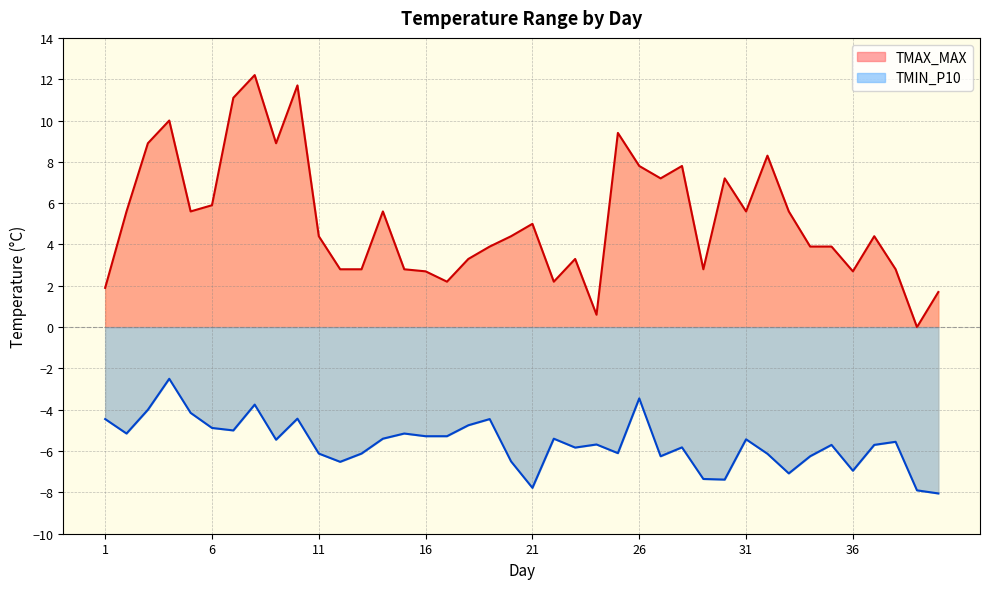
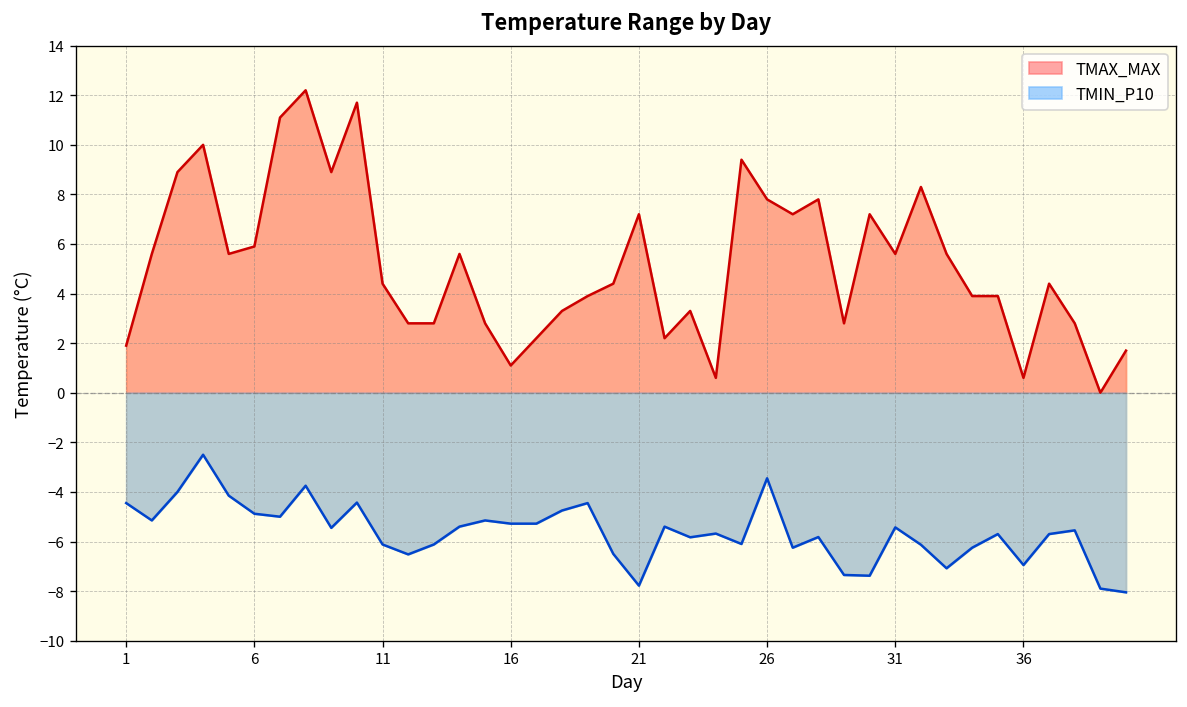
TMAX_MAX, 16: 2.7 -> 1.1
TMAX_MAX, 21: 5.0 -> 7.2
TMAX_MAX, 36: 2.7 -> 0.6
